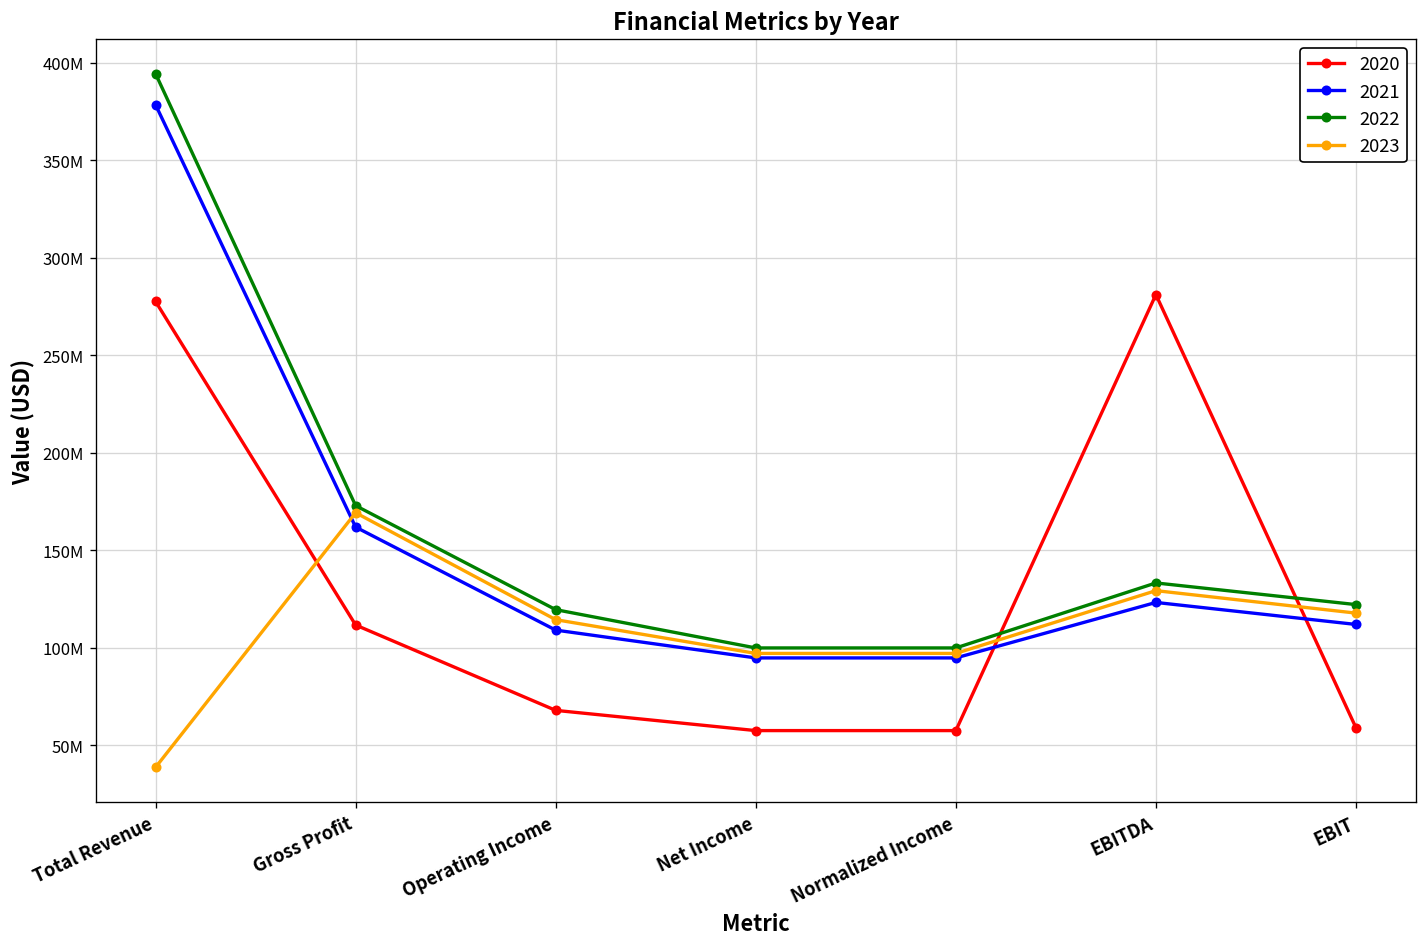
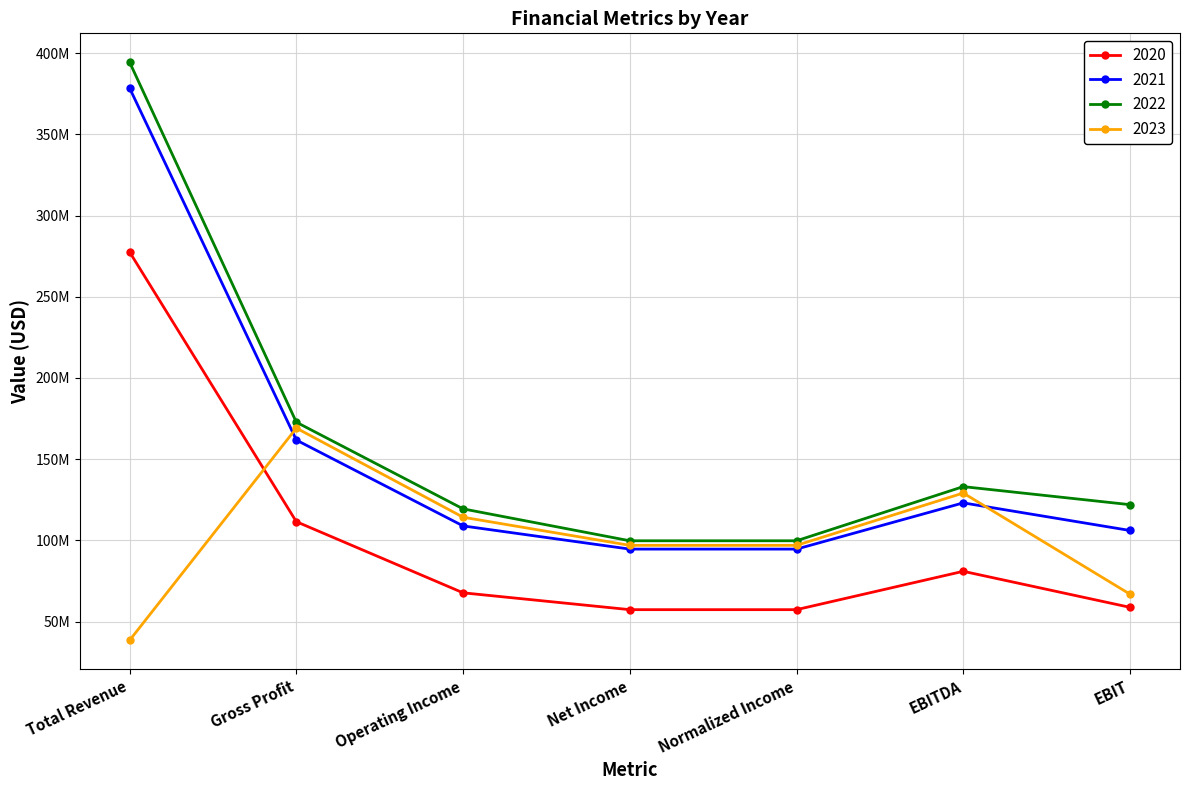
2020, EBITDA: 281000000 -> 81000000
2021, EBIT: 112000000 -> 106000000
2023, EBIT: 118000000 -> 67000000
